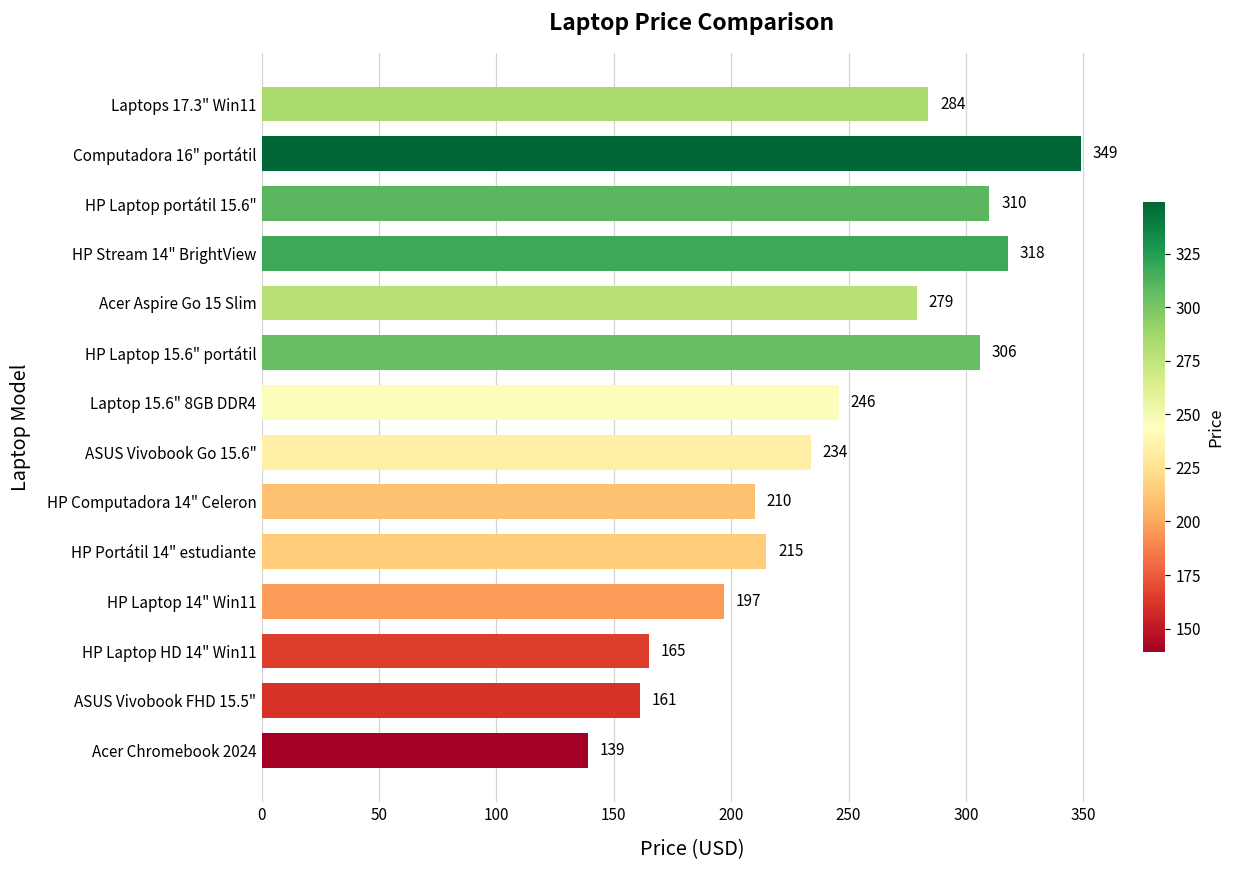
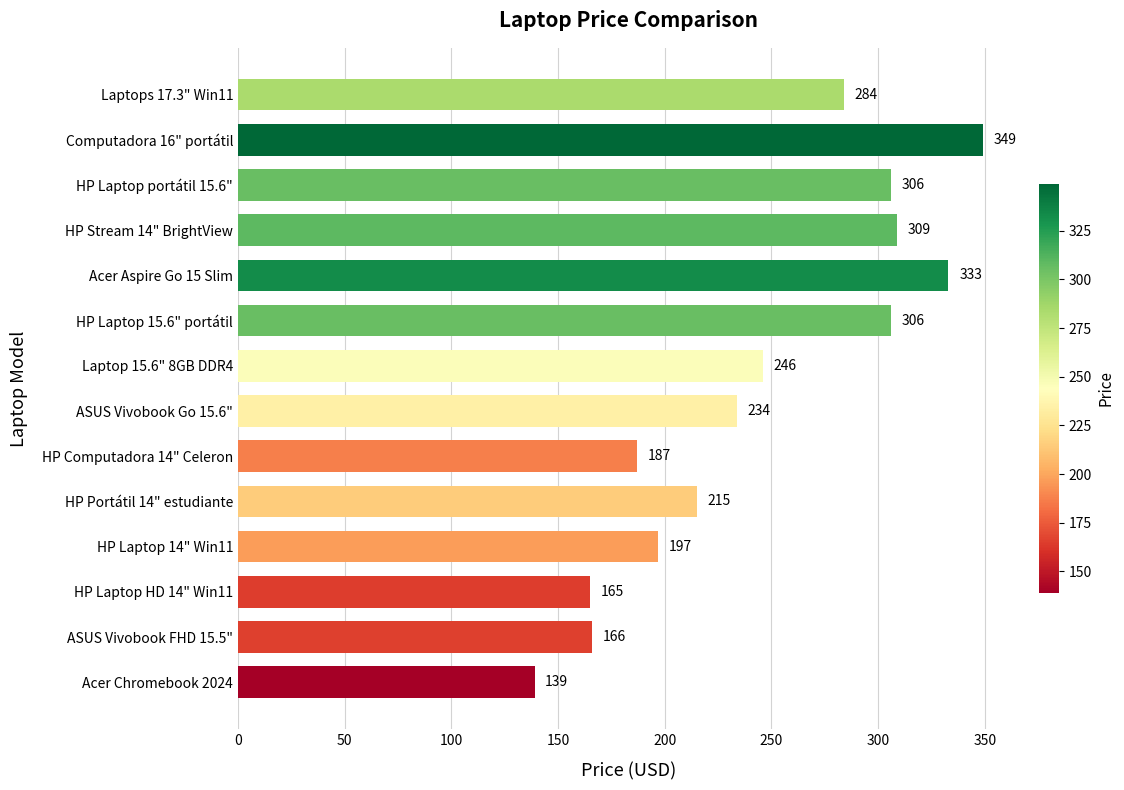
HP Laptop portátil 15.6": 310 -> 306
HP Stream 14" BrightView: 318 -> 309
Acer Aspire Go 15 Slim: 279 -> 333
HP Computadora 14" Celeron: 210 -> 187
ASUS Vivobook FHD 15.5": 161 -> 166
